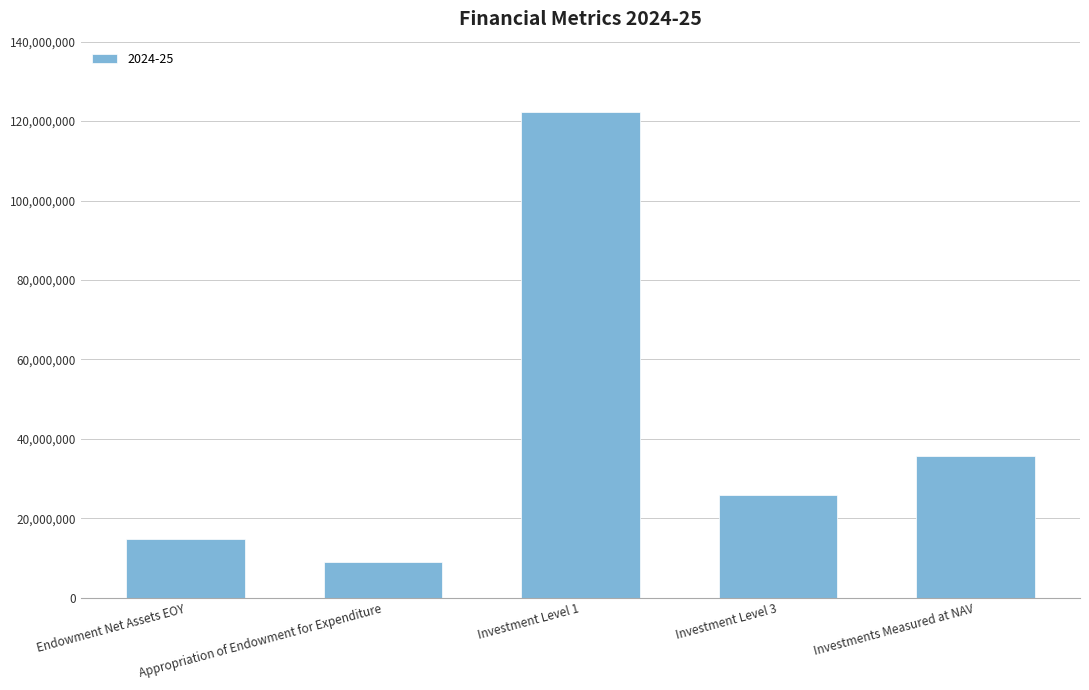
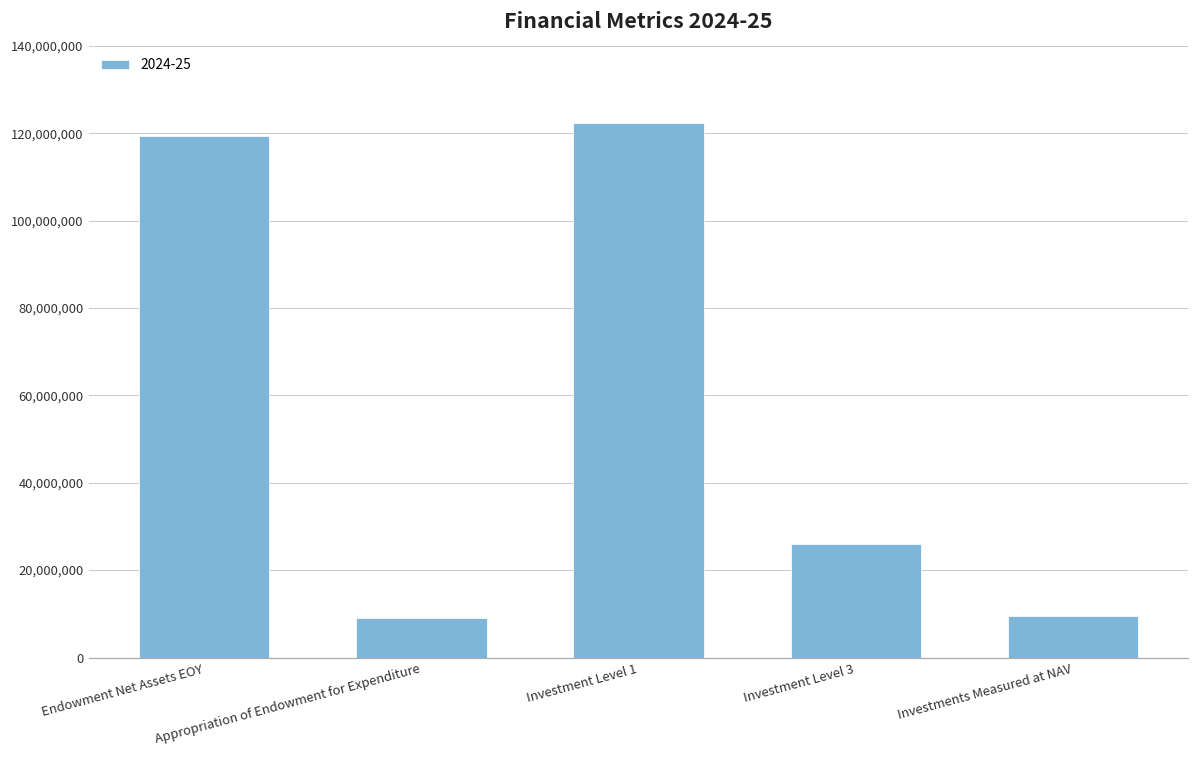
Endowment Net Assets EOY: 15,000,000 -> 119,000,000
Investments Measured at NAV: 36,000,000 -> 9,000,000
